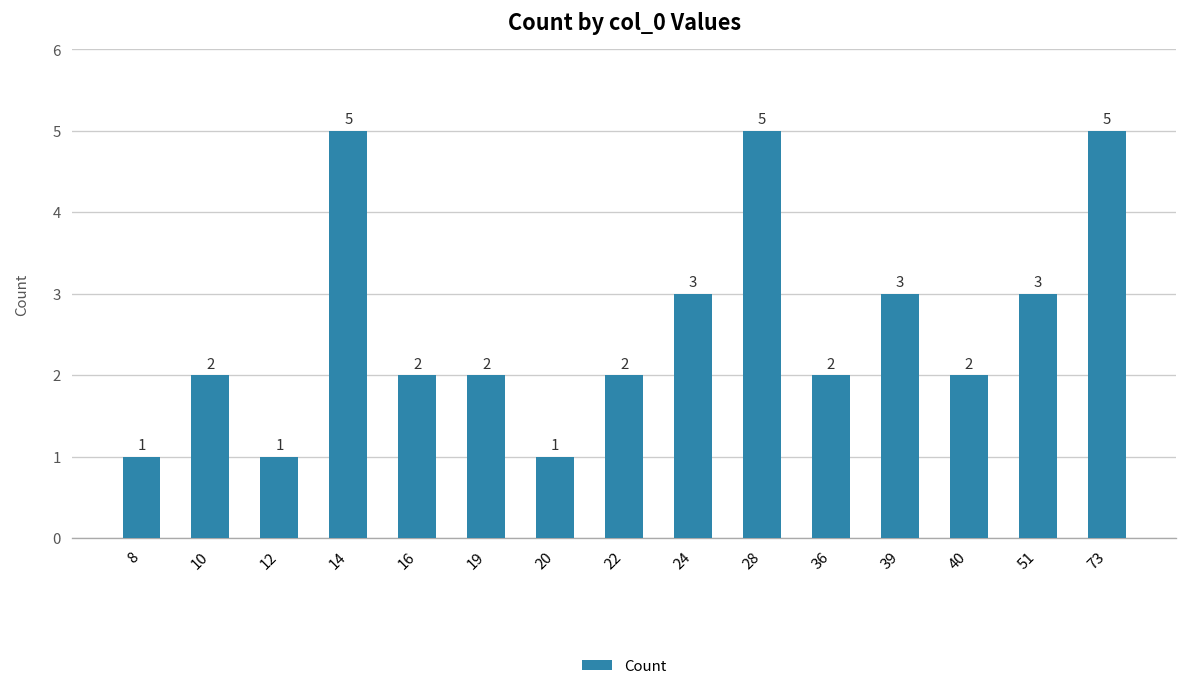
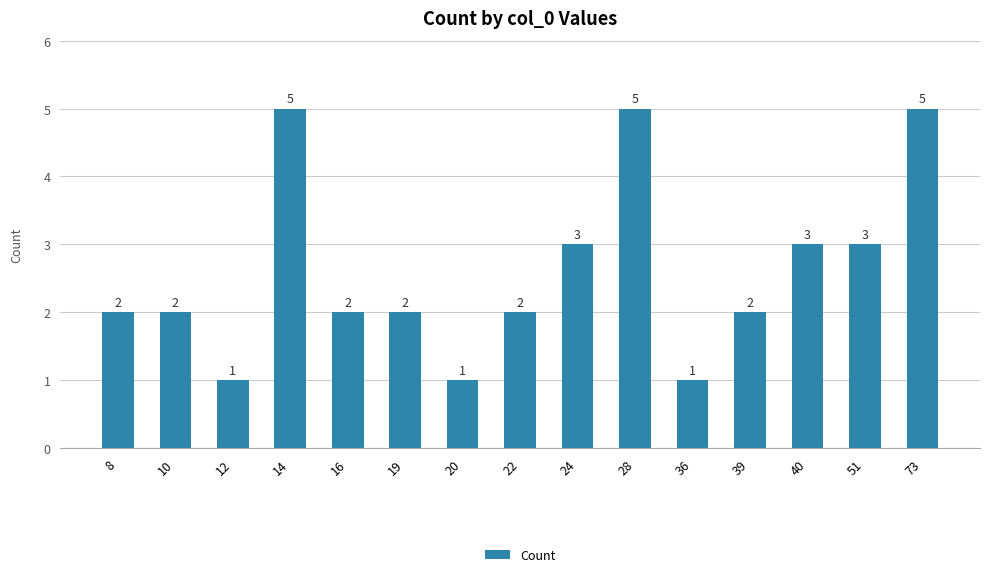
8: 1 -> 2
36: 2 -> 1
39: 3 -> 2
40: 2 -> 3
